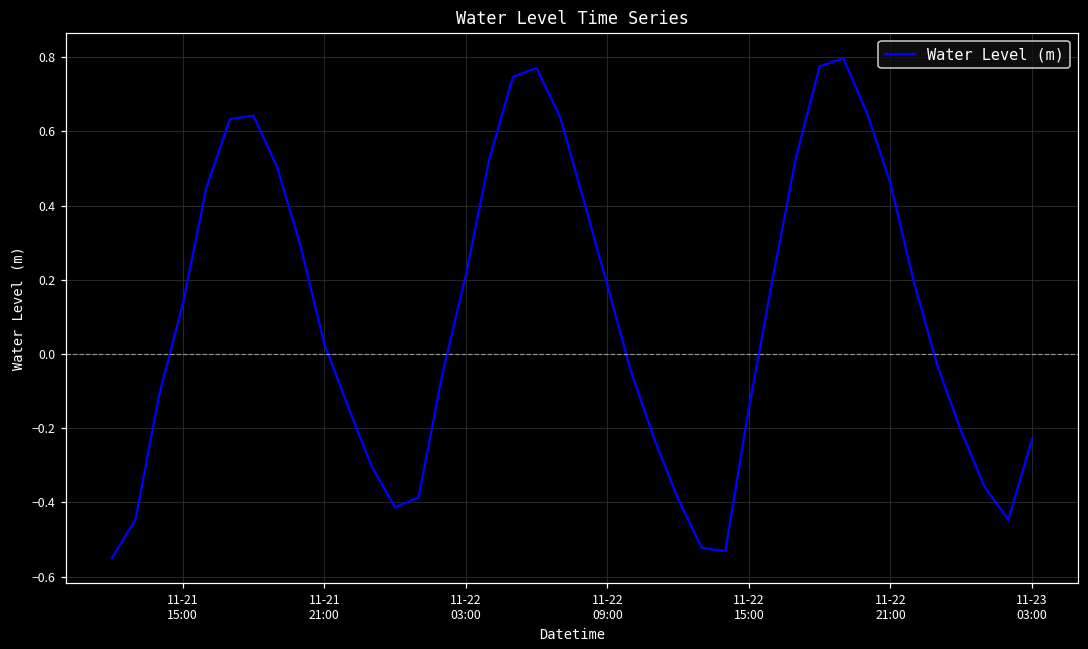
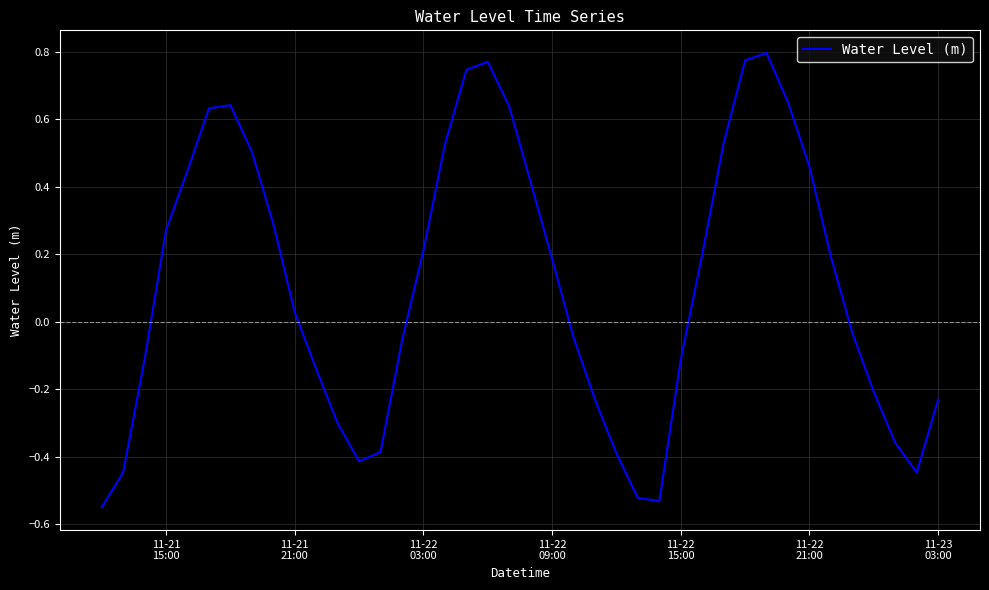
11-21 15:00: 0.13 -> 0.27
11-22 15:00: -0.15 -> -0.11
